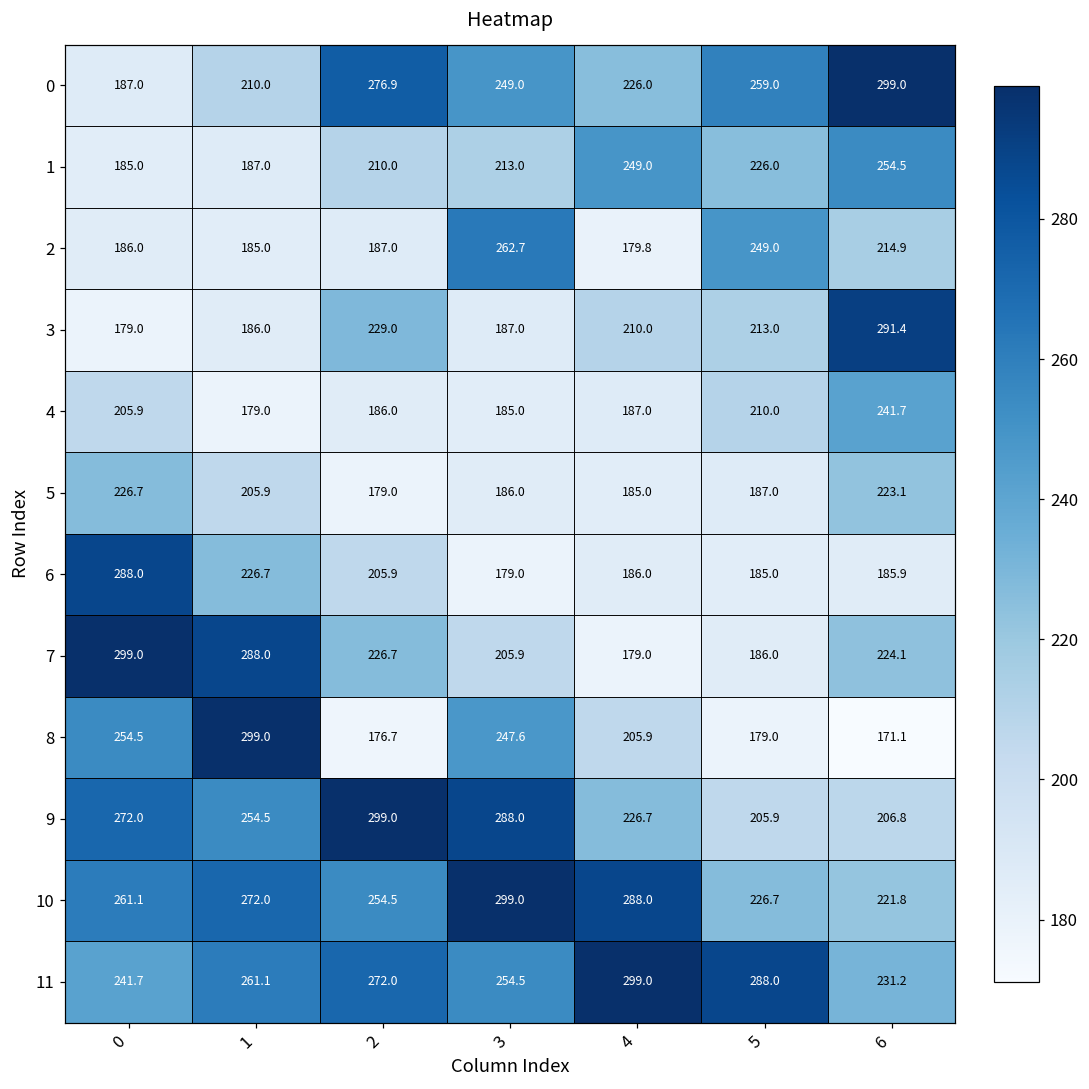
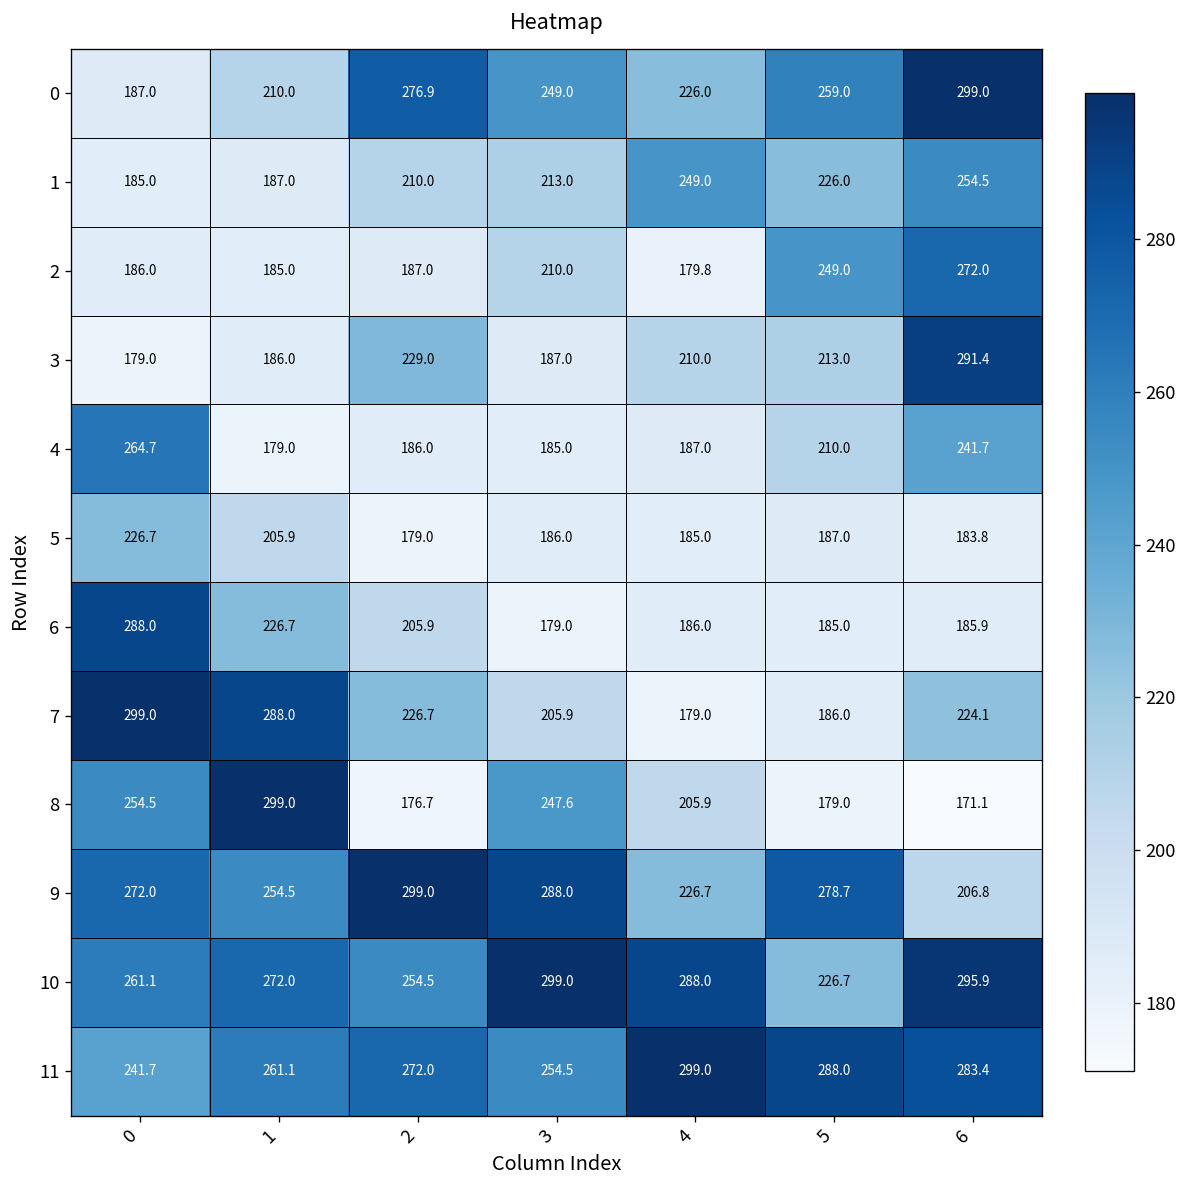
2, 3: 262.7 -> 210.0
2, 6: 214.9 -> 272.0
4, 0: 205.9 -> 264.7
5, 6: 223.1 -> 183.8
9, 5: 205.9 -> 278.7
10, 6: 221.8 -> 295.9
11, 6: 231.2 -> 283.4
